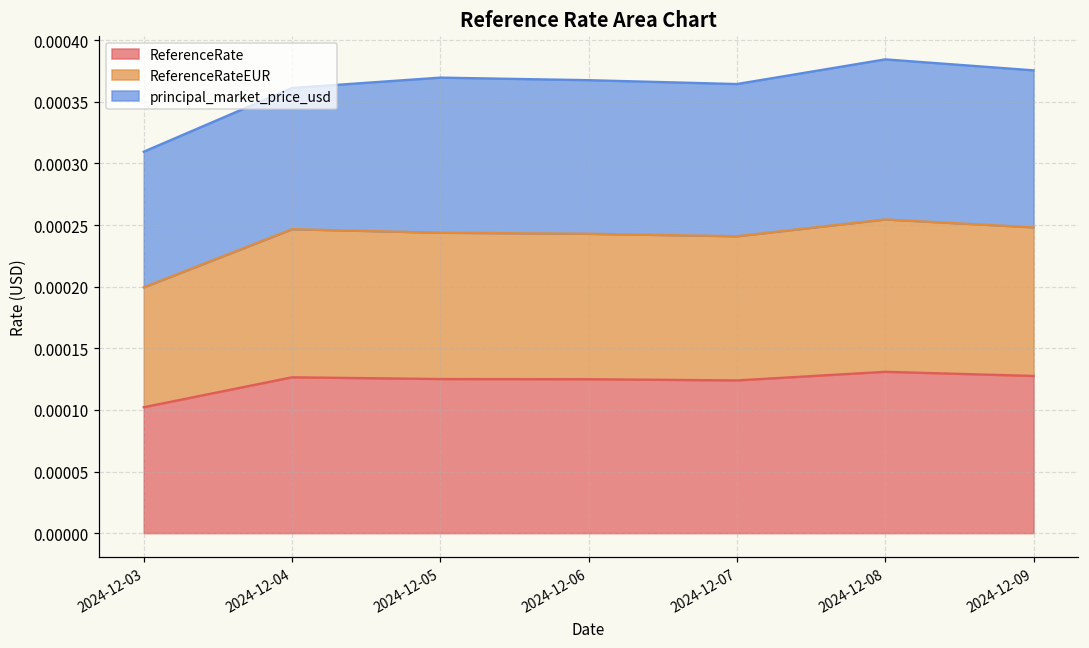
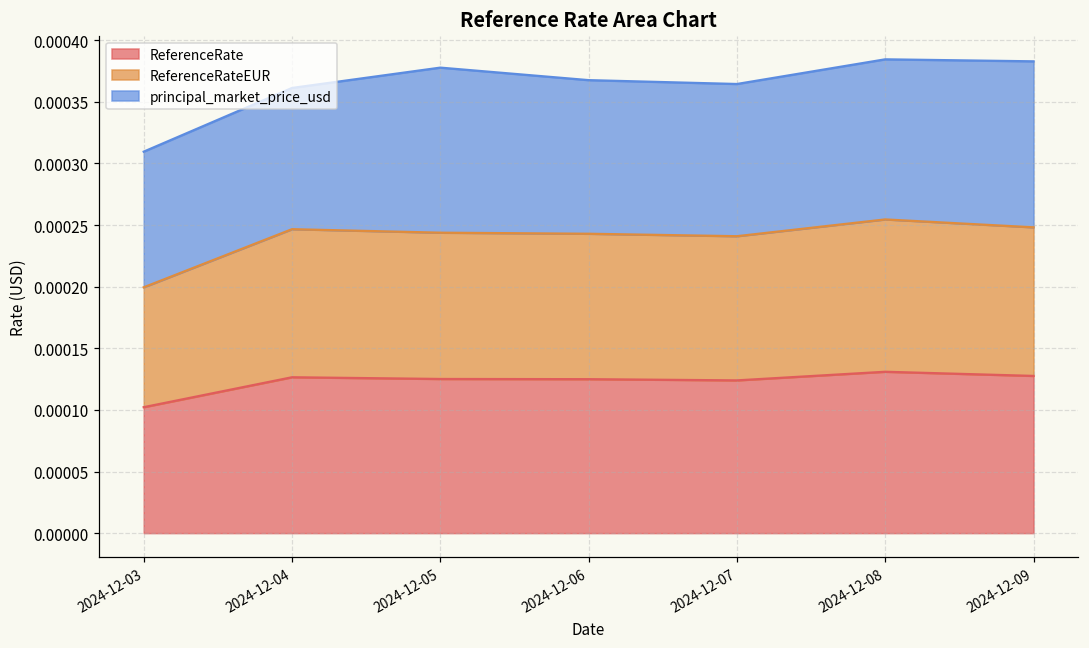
principal_market_price_usd, 2024-12-05: 0.000126 -> 0.000134
principal_market_price_usd, 2024-12-09: 0.000127 -> 0.000135
